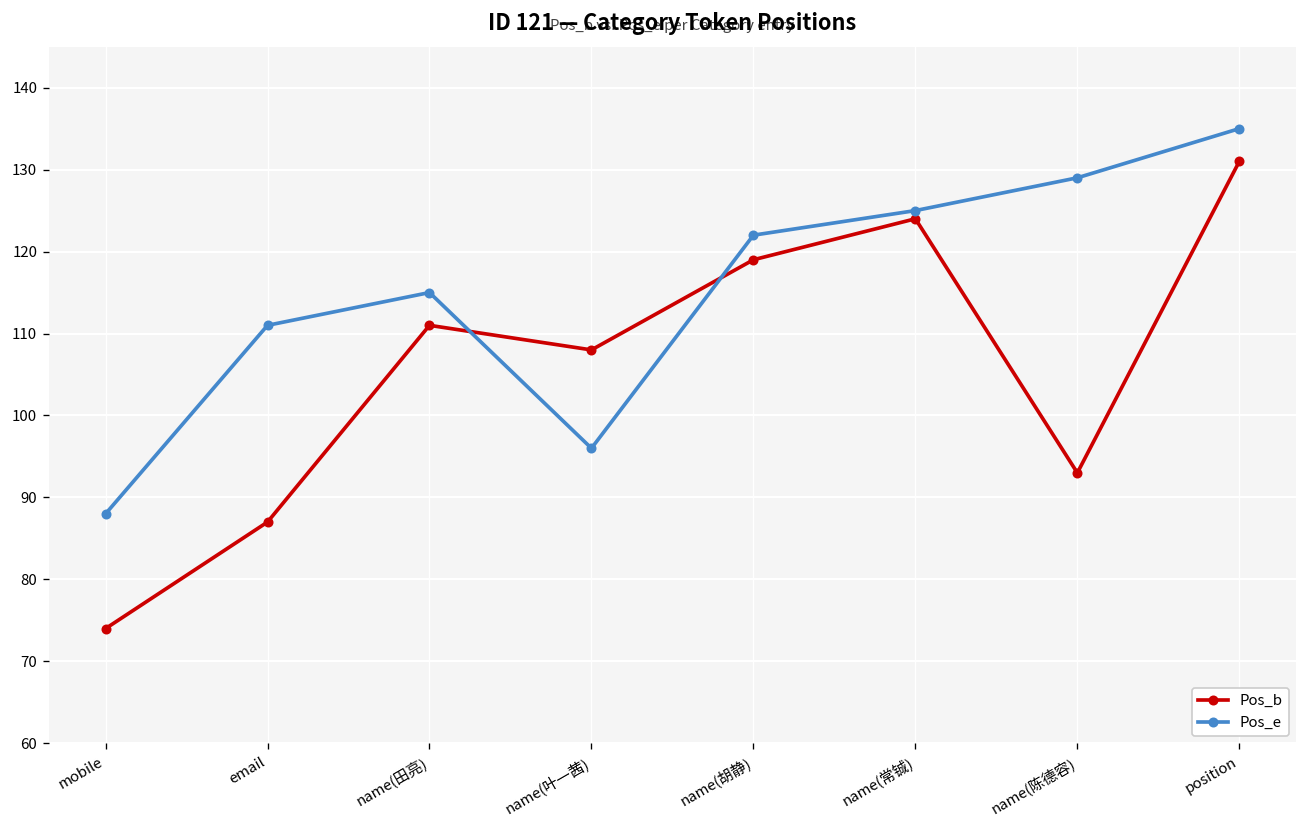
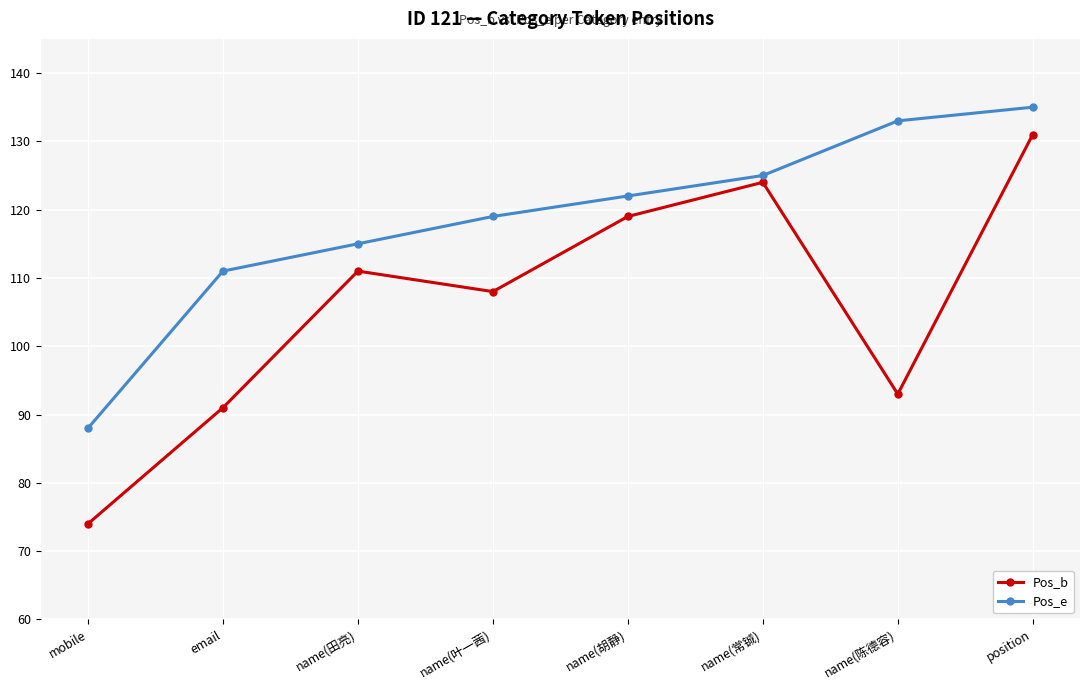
Pos_b, email: 87 -> 91
Pos_e, name(叶一茜): 96 -> 119
Pos_e, name(陈德容): 129 -> 133
